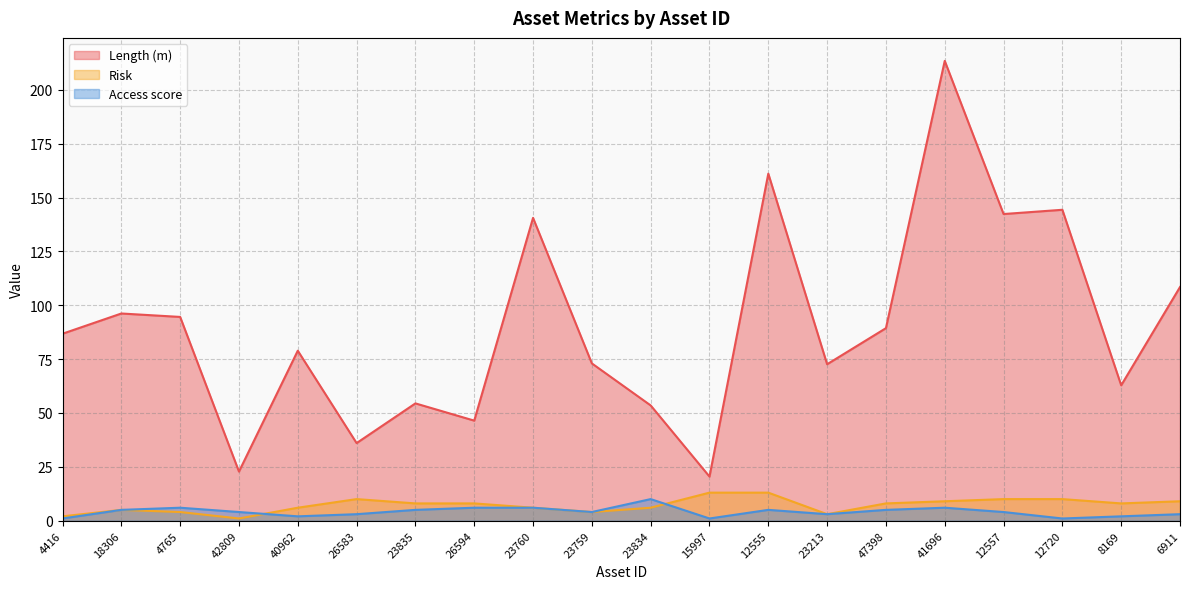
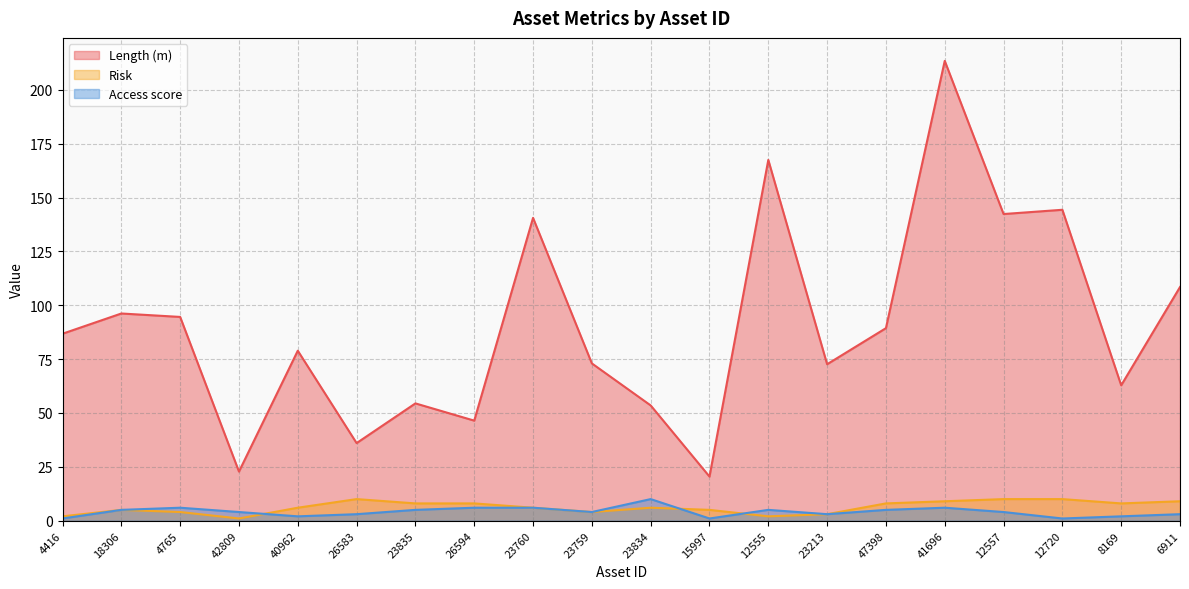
Risk, 15997: 13 -> 5
Length (m), 12555: 161 -> 167
Risk, 12555: 13 -> 2
